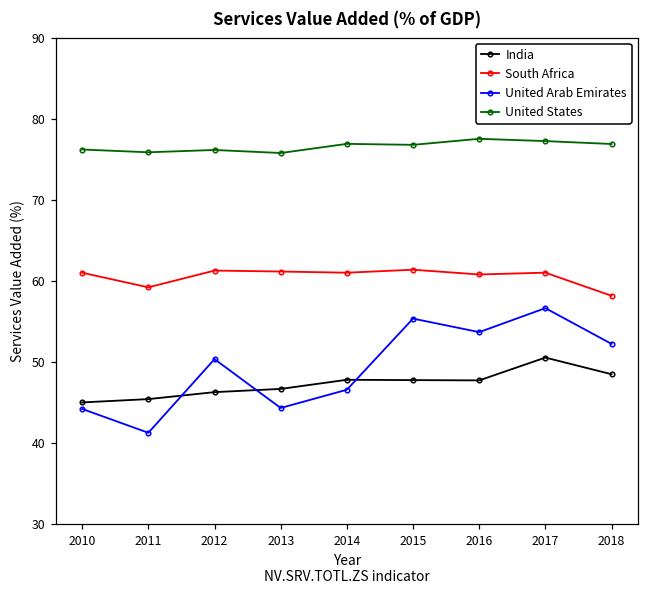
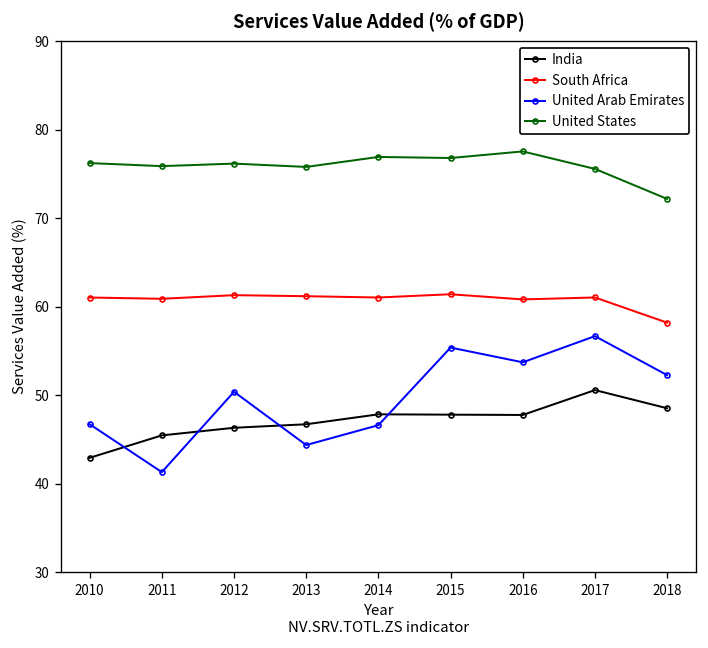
India, 2010: 45 -> 43
United Arab Emirates, 2010: 44 -> 47
South Africa, 2011: 59 -> 61
United States, 2017: 77 -> 76
United States, 2018: 77 -> 72
